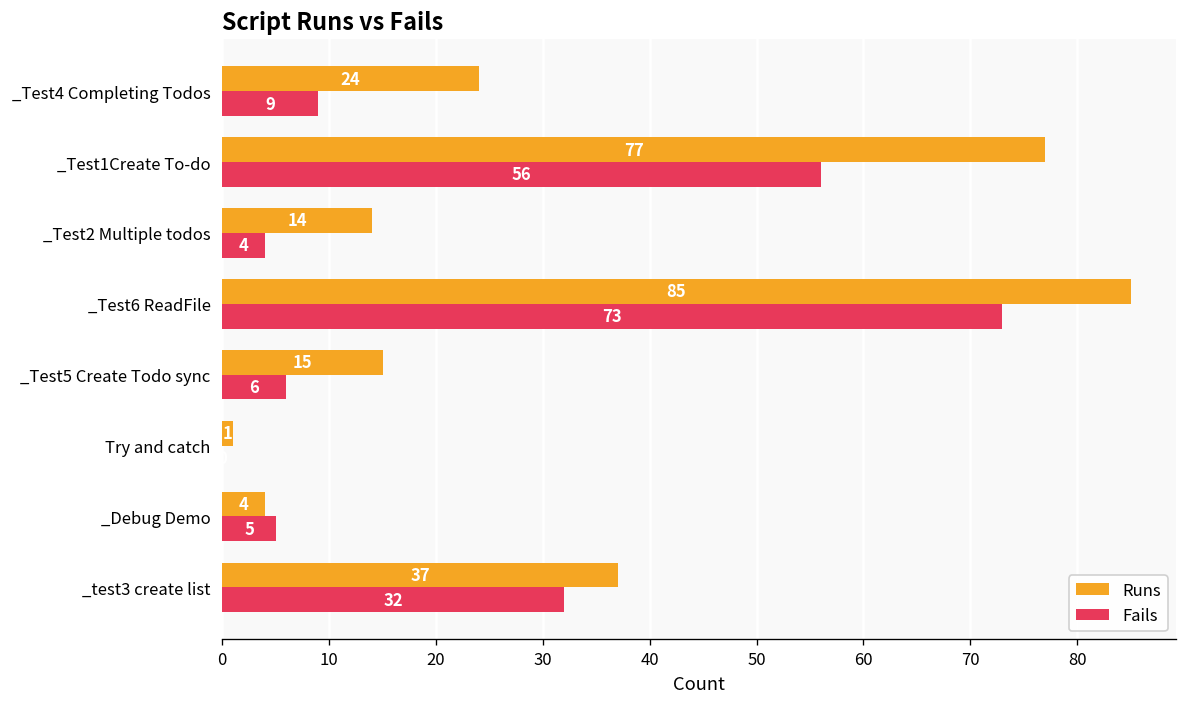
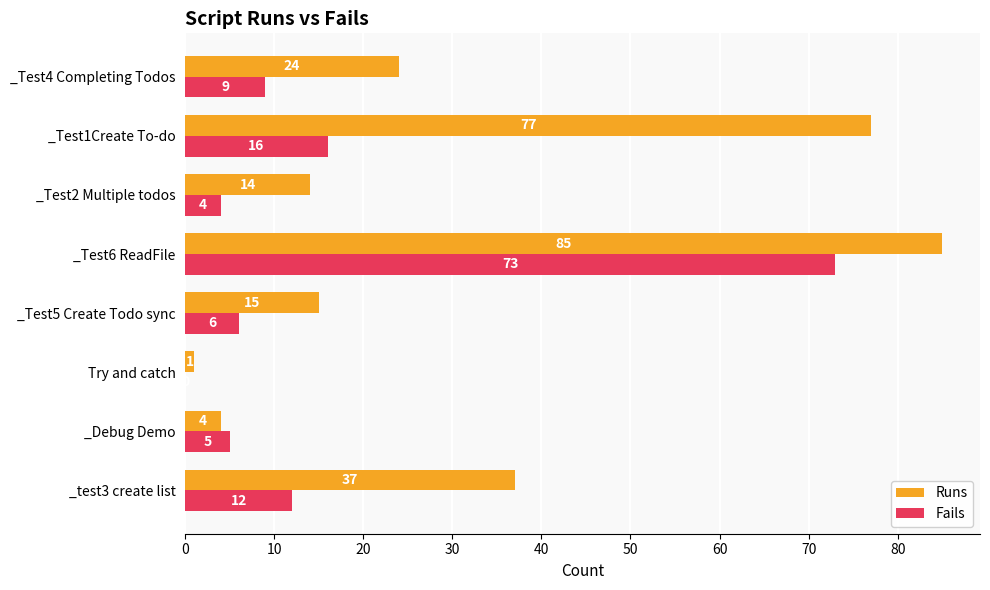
Fails, _Test1Create To-do: 56 -> 16
Fails, _test3 create list: 32 -> 12
